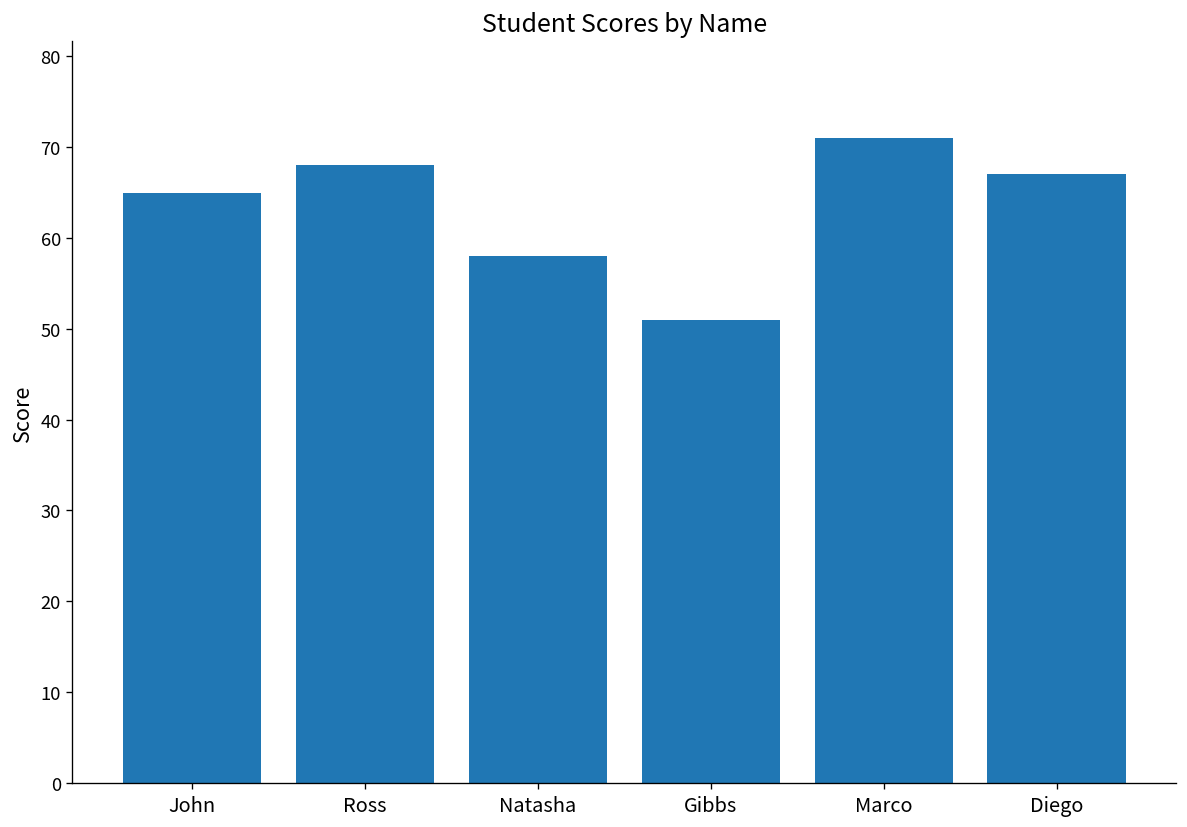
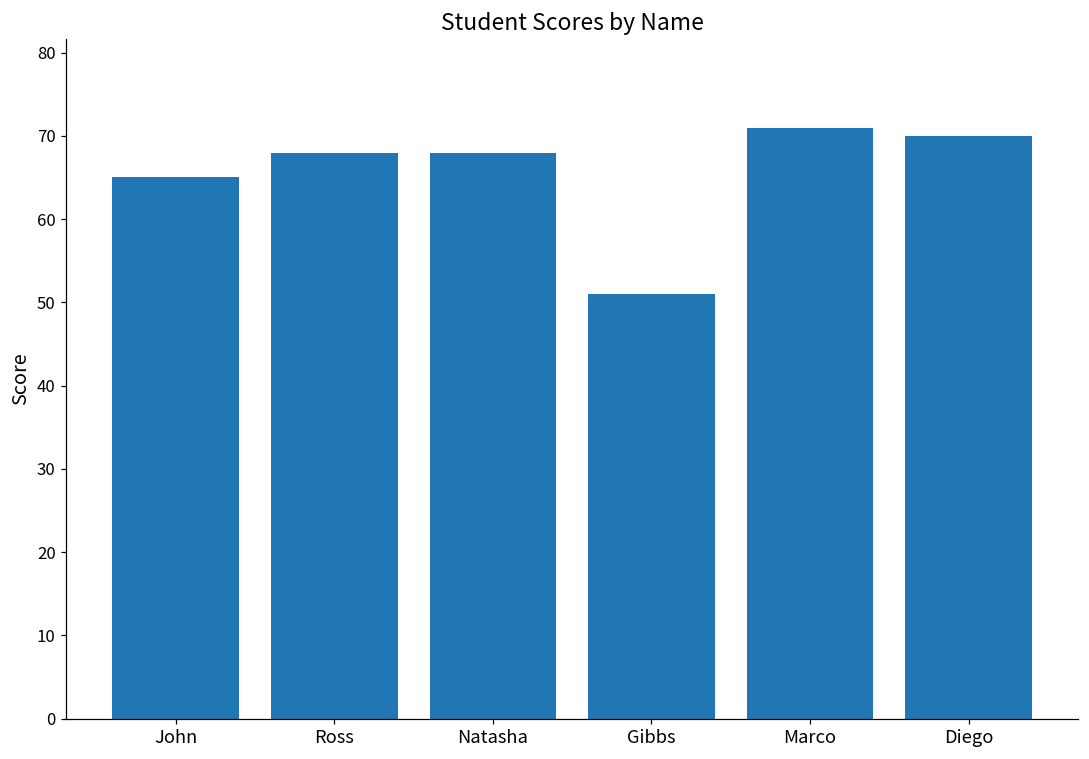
Natasha: 58 -> 68
Diego: 67 -> 70
